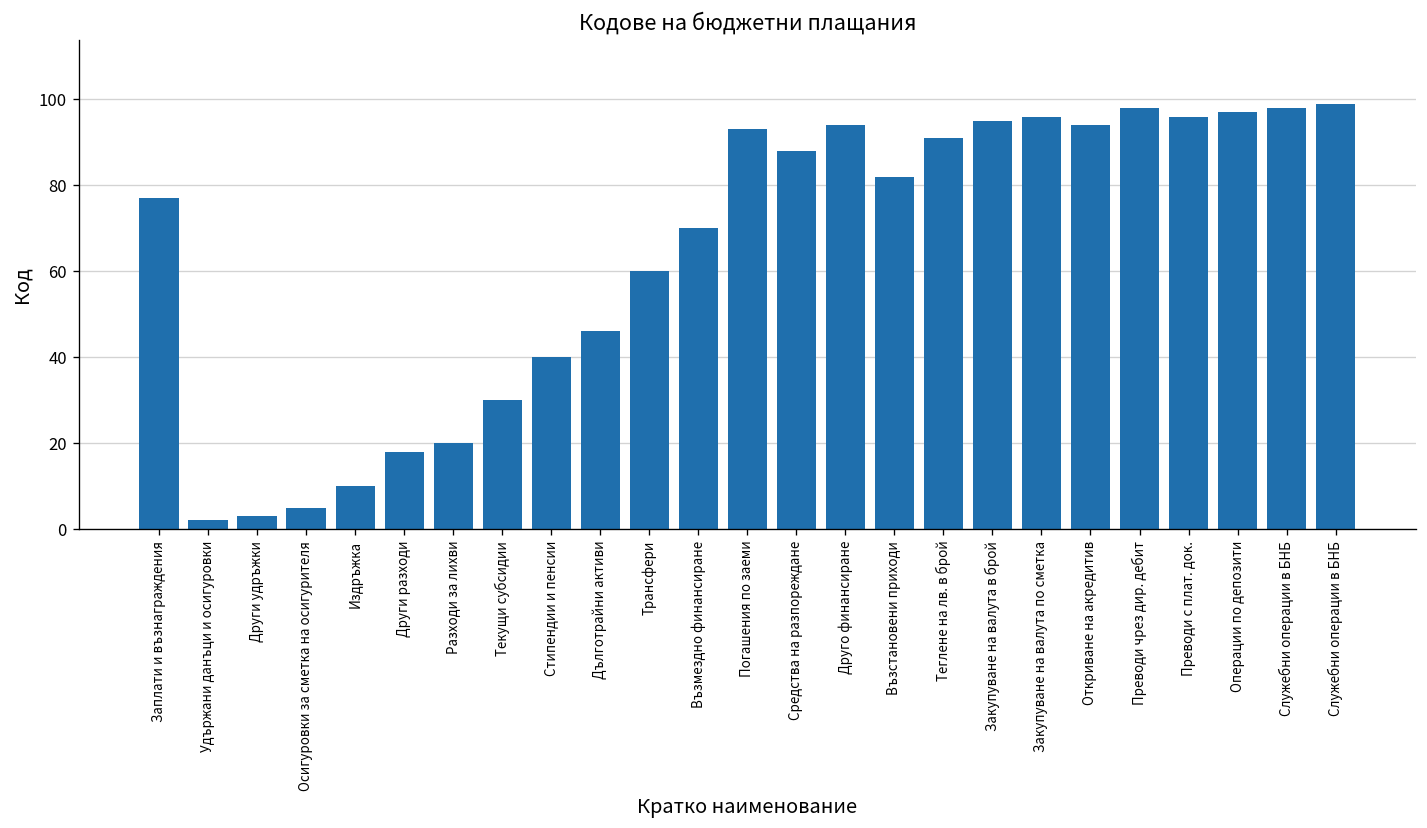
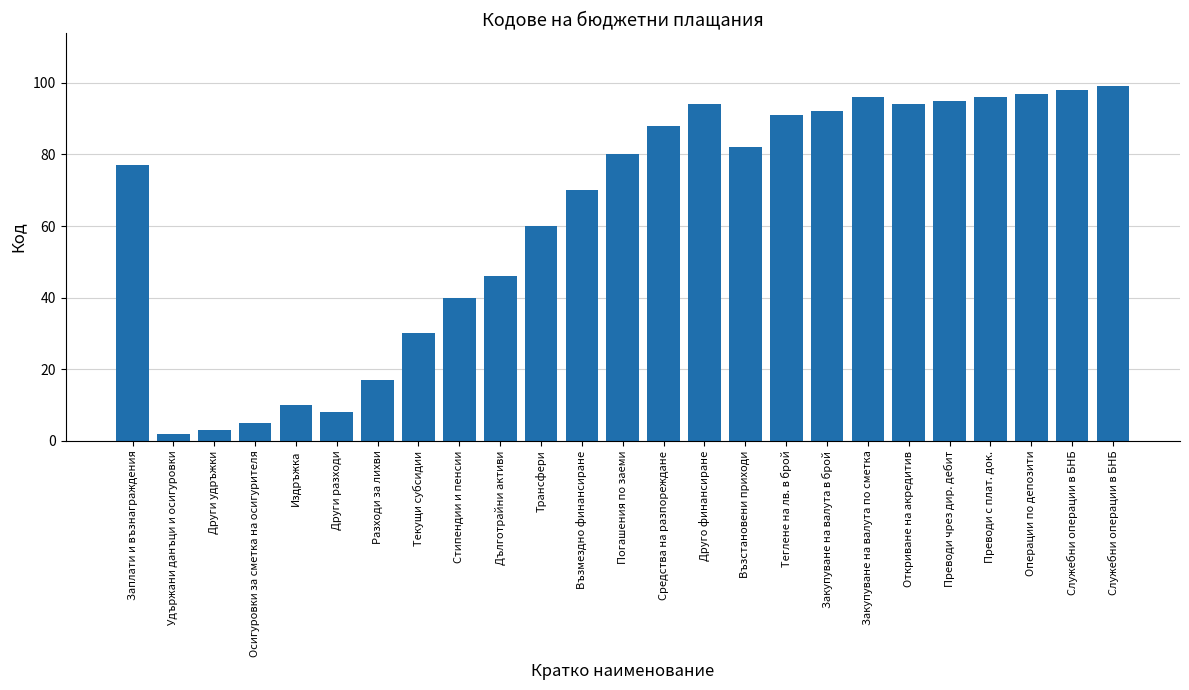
Други разходи: 18 -> 8
Разходи за лихви: 20 -> 17
Погашения по заеми: 93 -> 80
Закупуване на валута в брой: 95 -> 92
Преводи чрез дир. дебит: 98 -> 95
